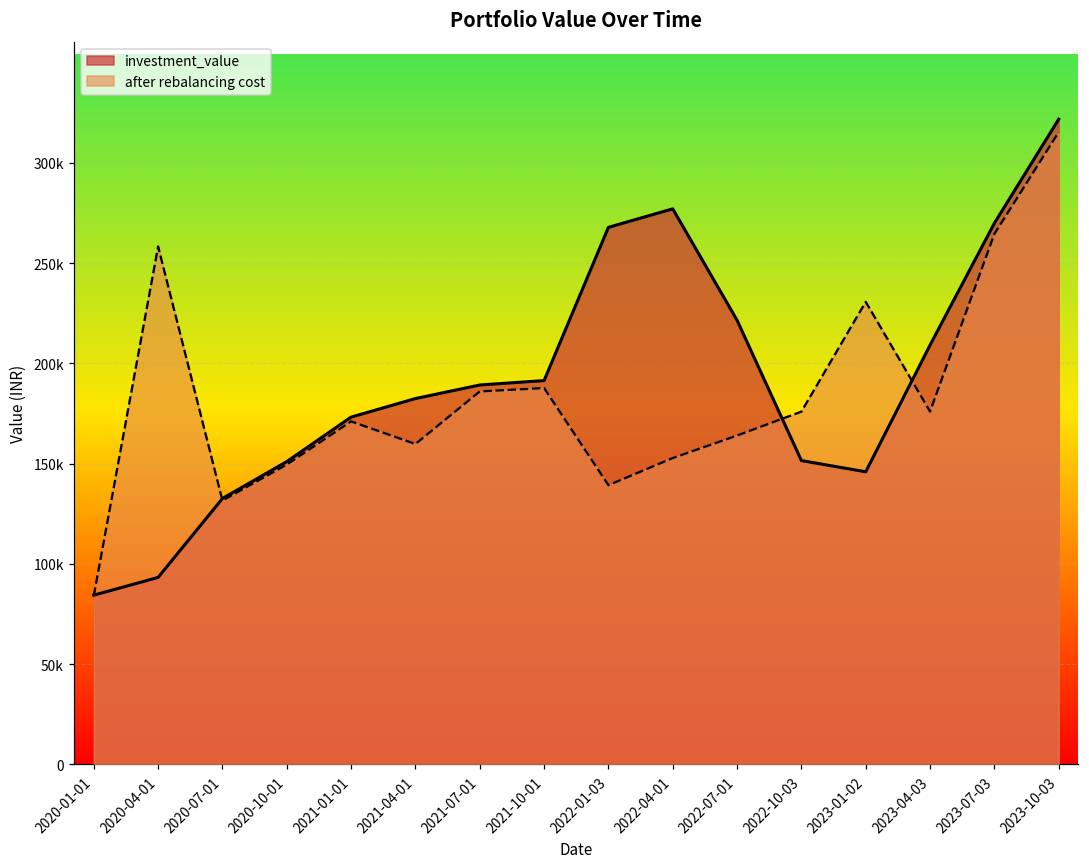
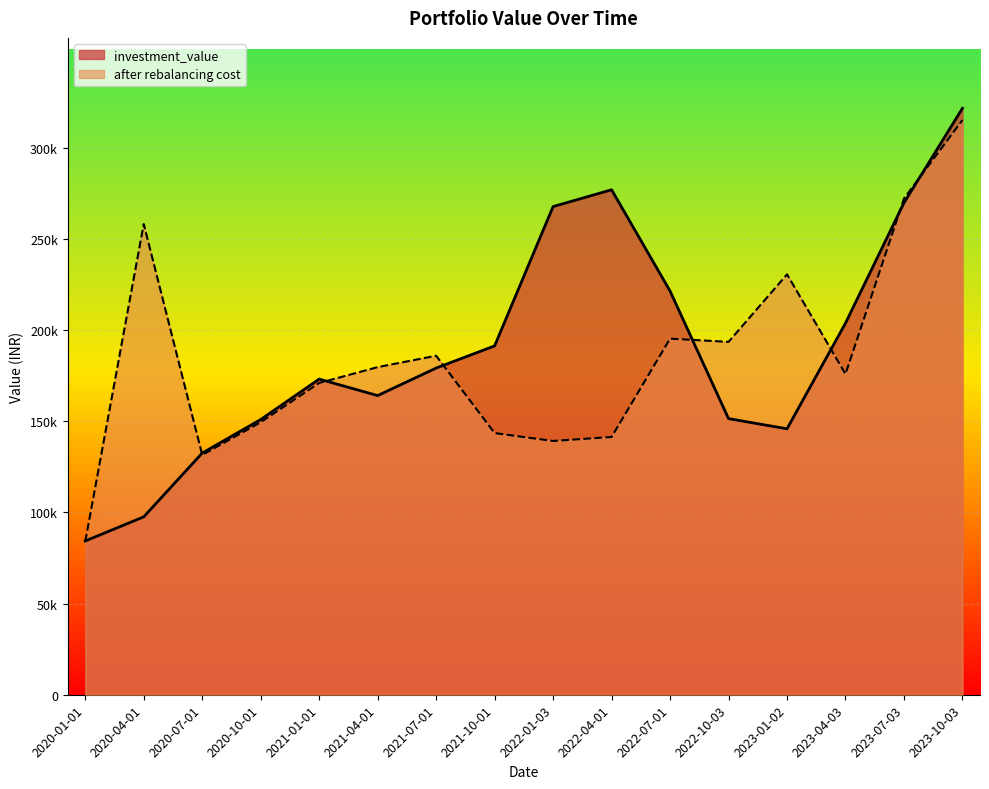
investment_value, 2020-04-01: 93000 -> 98000
investment_value, 2021-04-01: 182000 -> 164000
after rebalancing cost, 2021-04-01: 160000 -> 180000
investment_value, 2021-07-01: 189000 -> 179000
after rebalancing cost, 2021-10-01: 188000 -> 144000
after rebalancing cost, 2022-04-01: 153000 -> 141000
after rebalancing cost, 2022-07-01: 164000 -> 195000
after rebalancing cost, 2022-10-03: 176000 -> 194000
investment_value, 2023-04-03: 209000 -> 204000
after rebalancing cost, 2023-07-03: 265000 -> 272000
